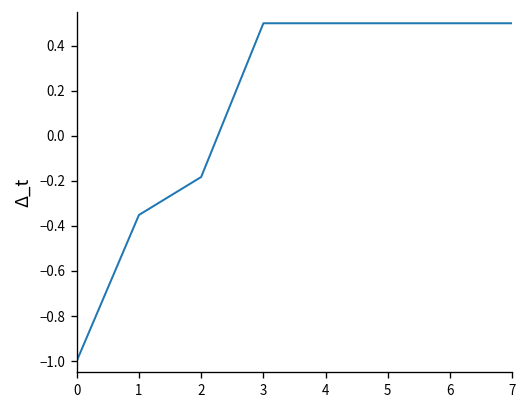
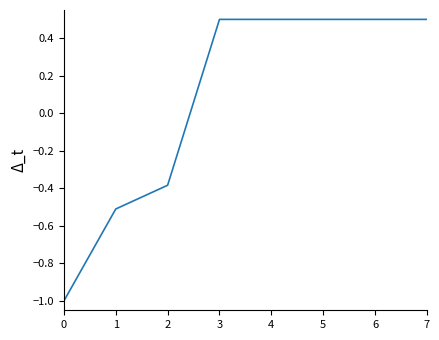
1: -0.35 -> -0.51
2: -0.18 -> -0.38
